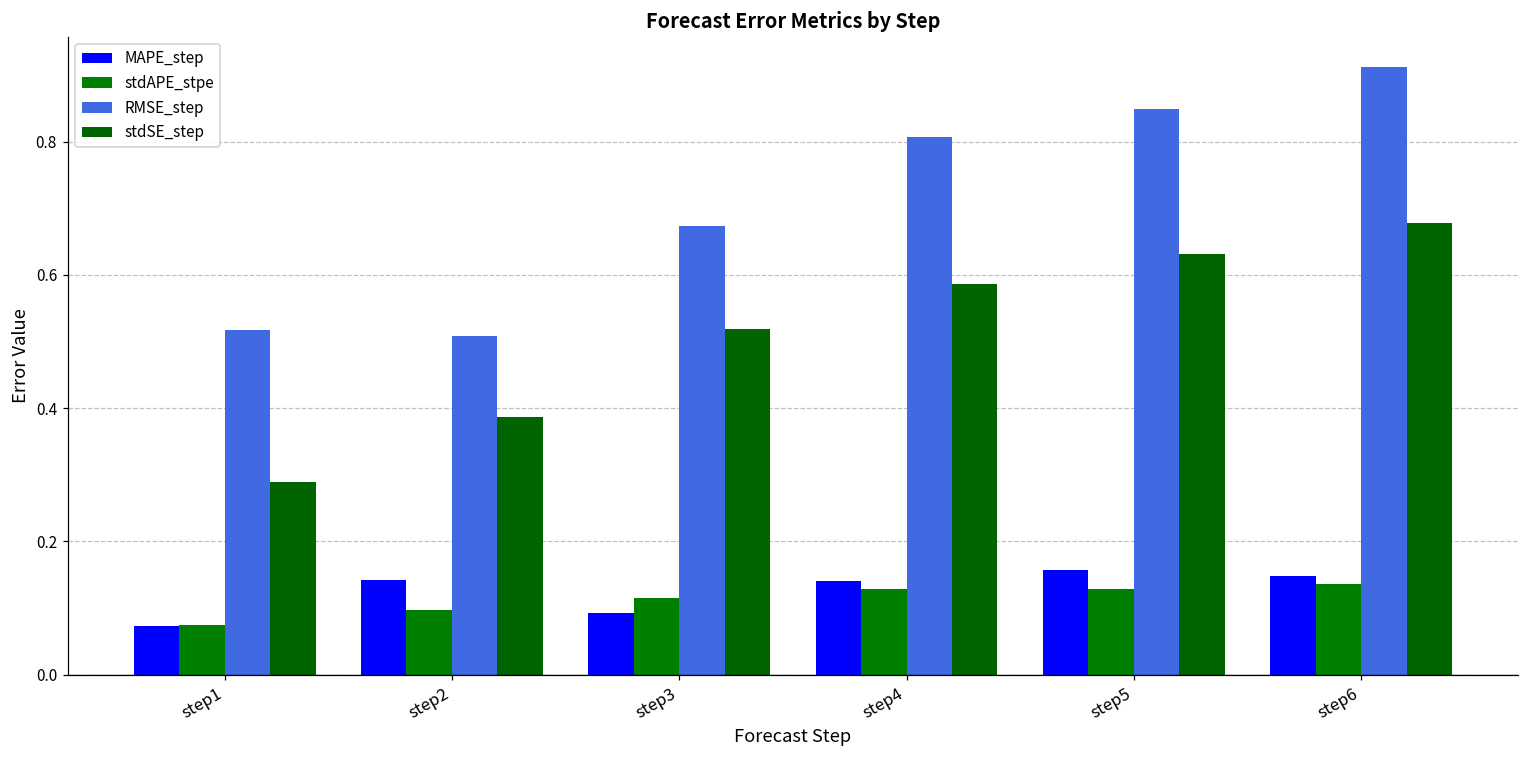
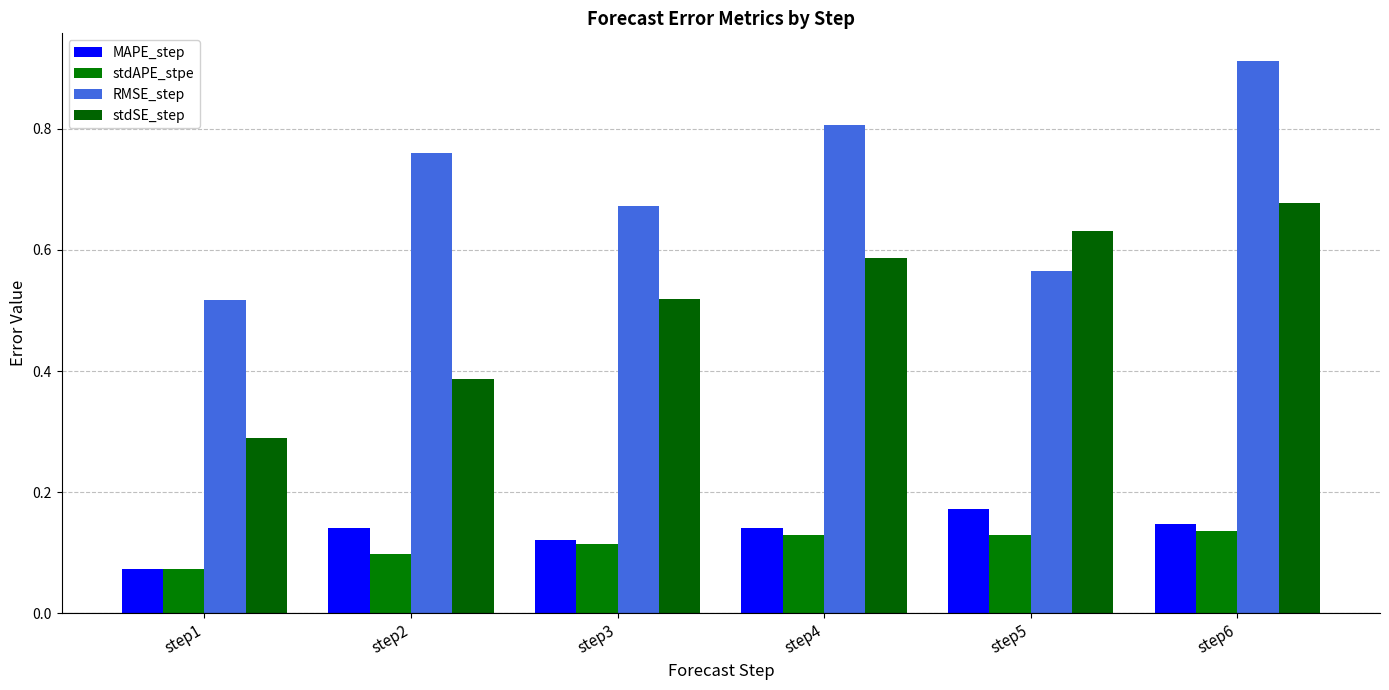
RMSE_step, step2: 0.51 -> 0.76
MAPE_step, step3: 0.09 -> 0.12
MAPE_step, step5: 0.16 -> 0.17
RMSE_step, step5: 0.85 -> 0.56
